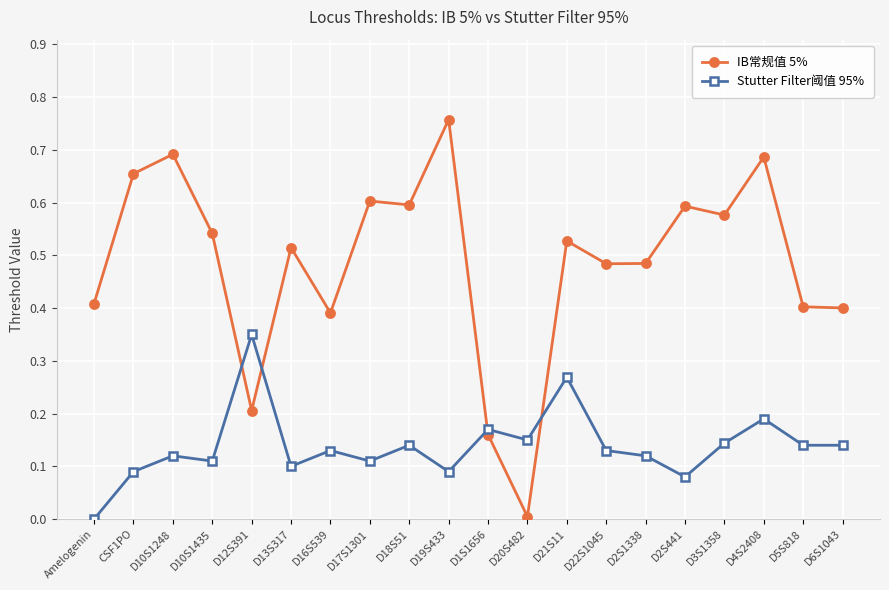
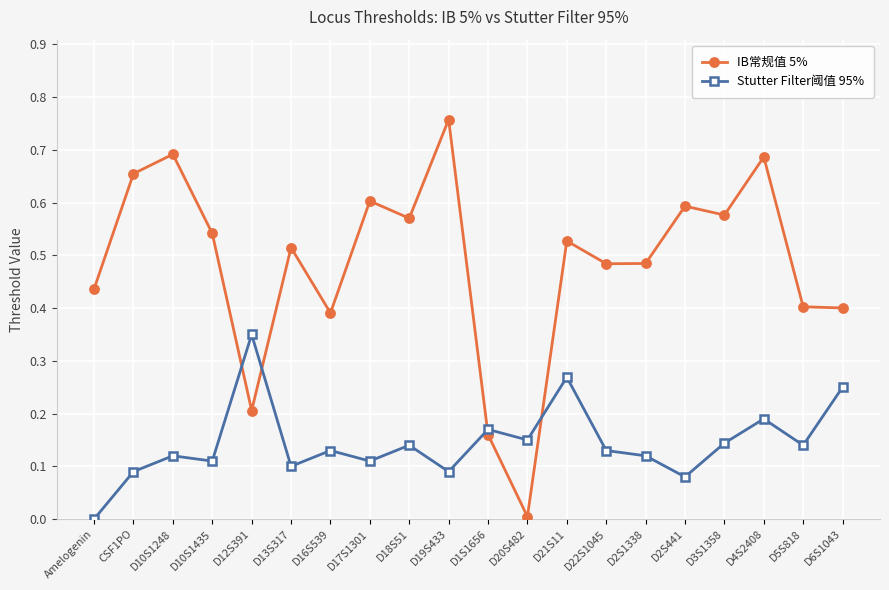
IB常规值 5%, Amelogenin: 0.41 -> 0.44
IB常规值 5%, D18S51: 0.60 -> 0.57
Stutter Filter阈值 95%, D6S1043: 0.14 -> 0.25
